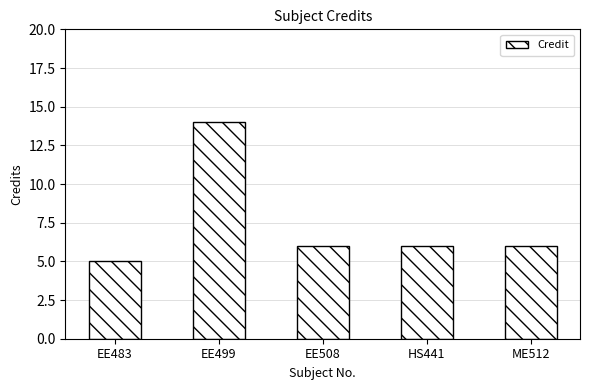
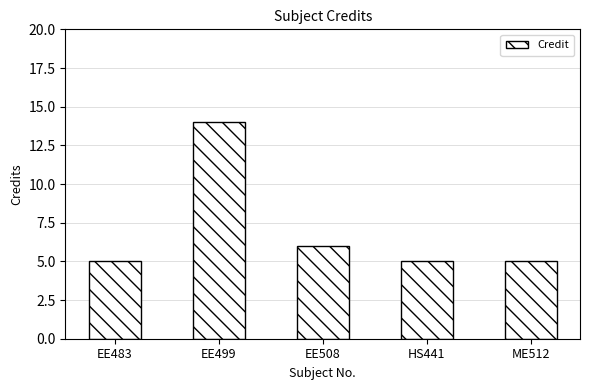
HS441: 6 -> 5
ME512: 6 -> 5
